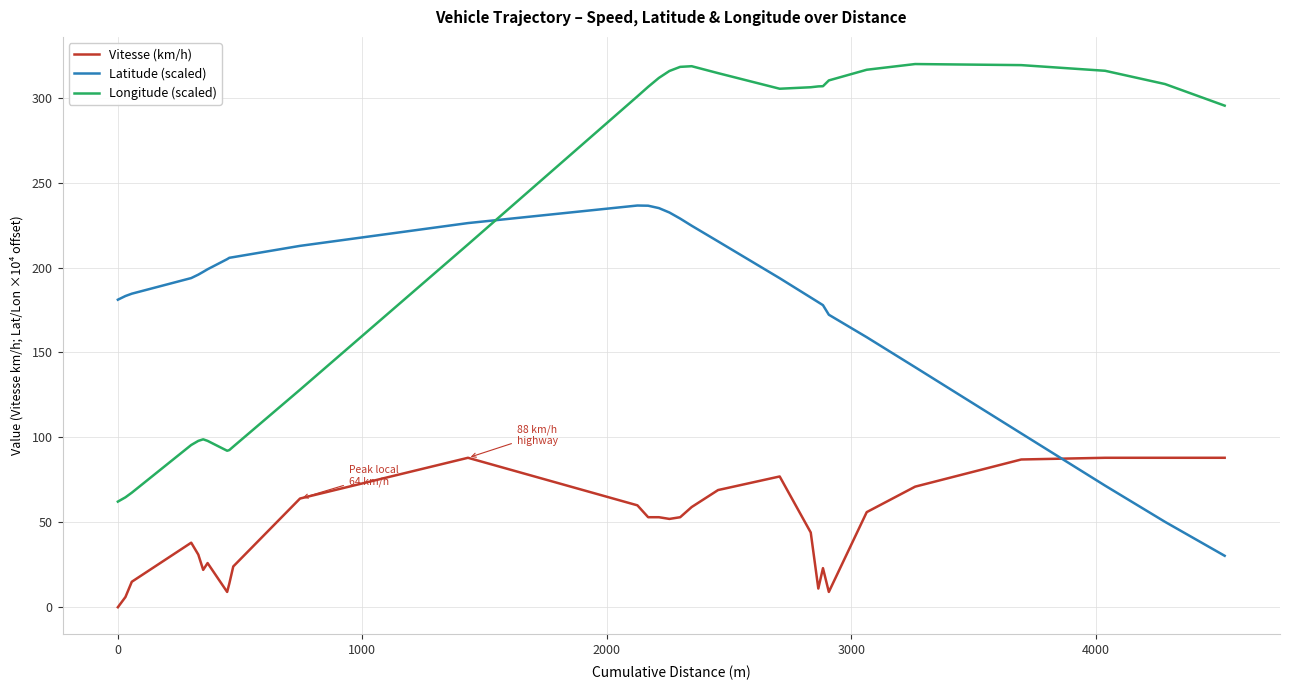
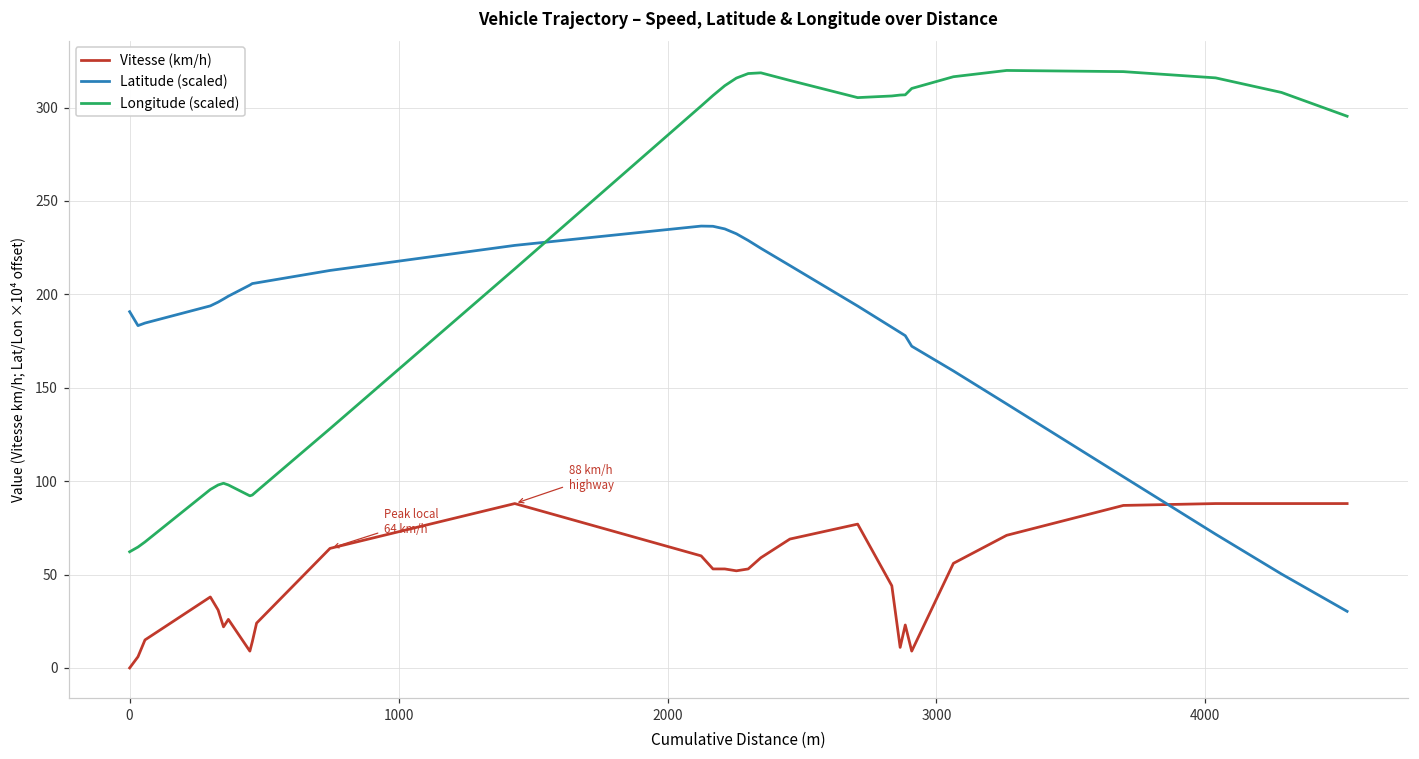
Latitude (scaled), 0: 181 -> 191
